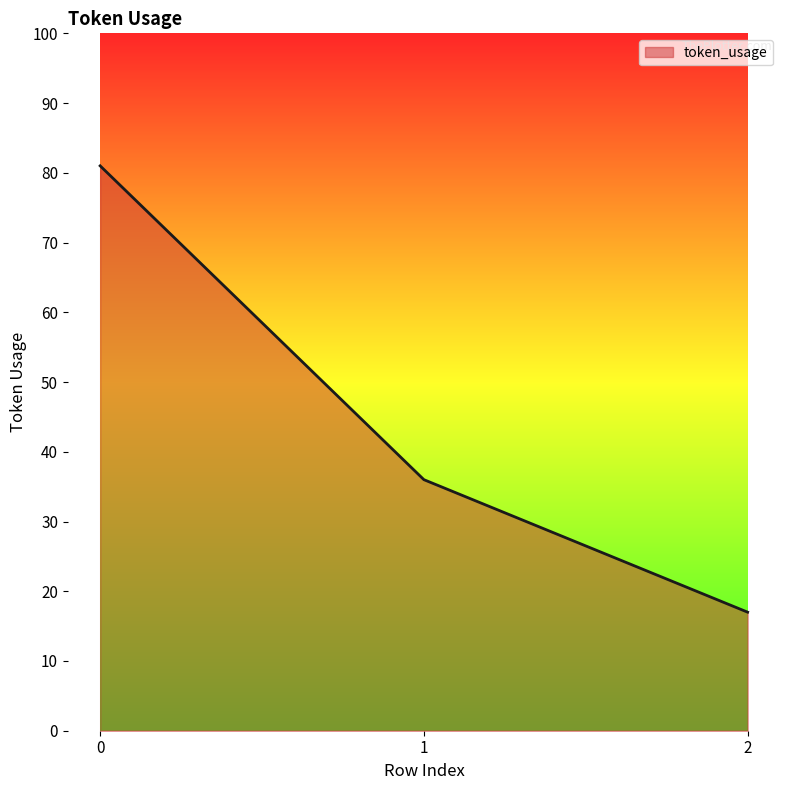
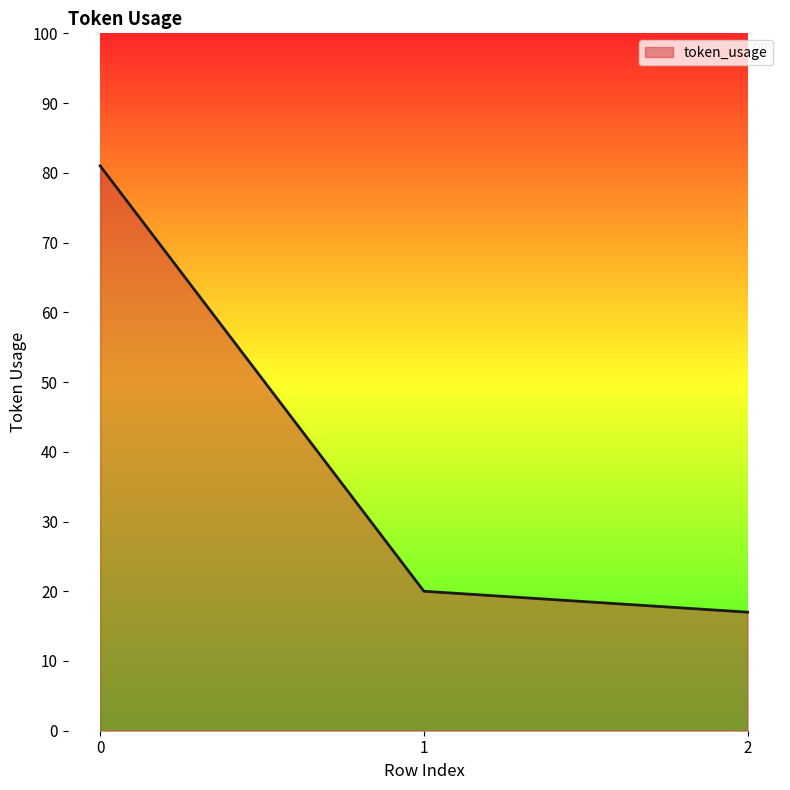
1: 36 -> 20
